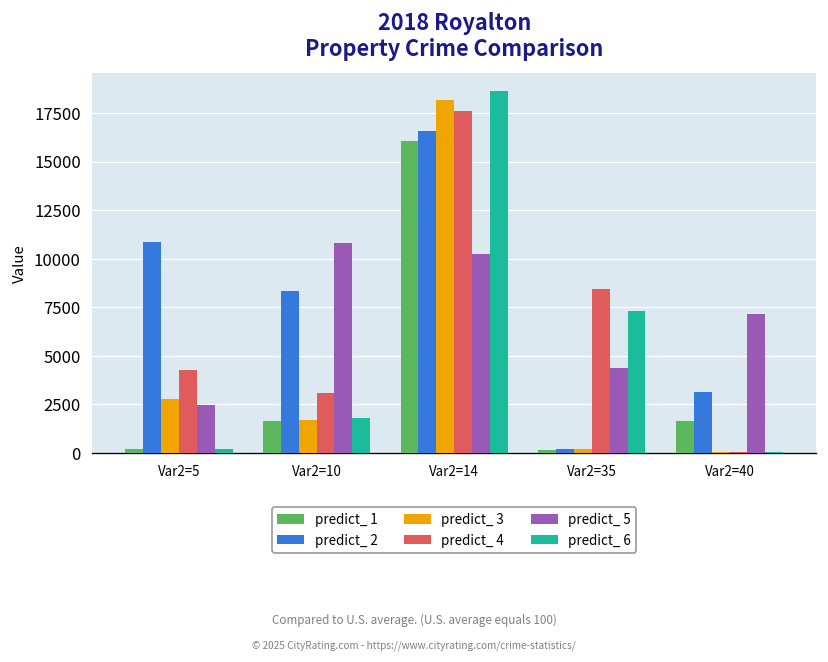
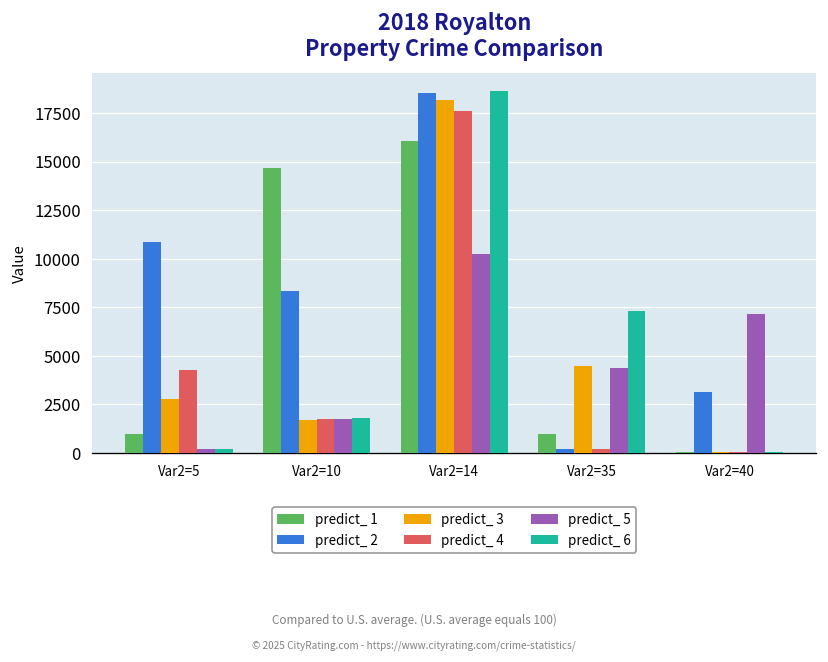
predict_ 1, Var2=5: 200 -> 1000
predict_ 5, Var2=5: 2500 -> 200
predict_ 1, Var2=10: 1600 -> 14700
predict_ 4, Var2=10: 3100 -> 1700
predict_ 5, Var2=10: 10800 -> 1800
predict_ 2, Var2=14: 16600 -> 18500
predict_ 1, Var2=35: 200 -> 1000
predict_ 3, Var2=35: 200 -> 4500
predict_ 4, Var2=35: 8400 -> 200
predict_ 1, Var2=40: 1600 -> 0
